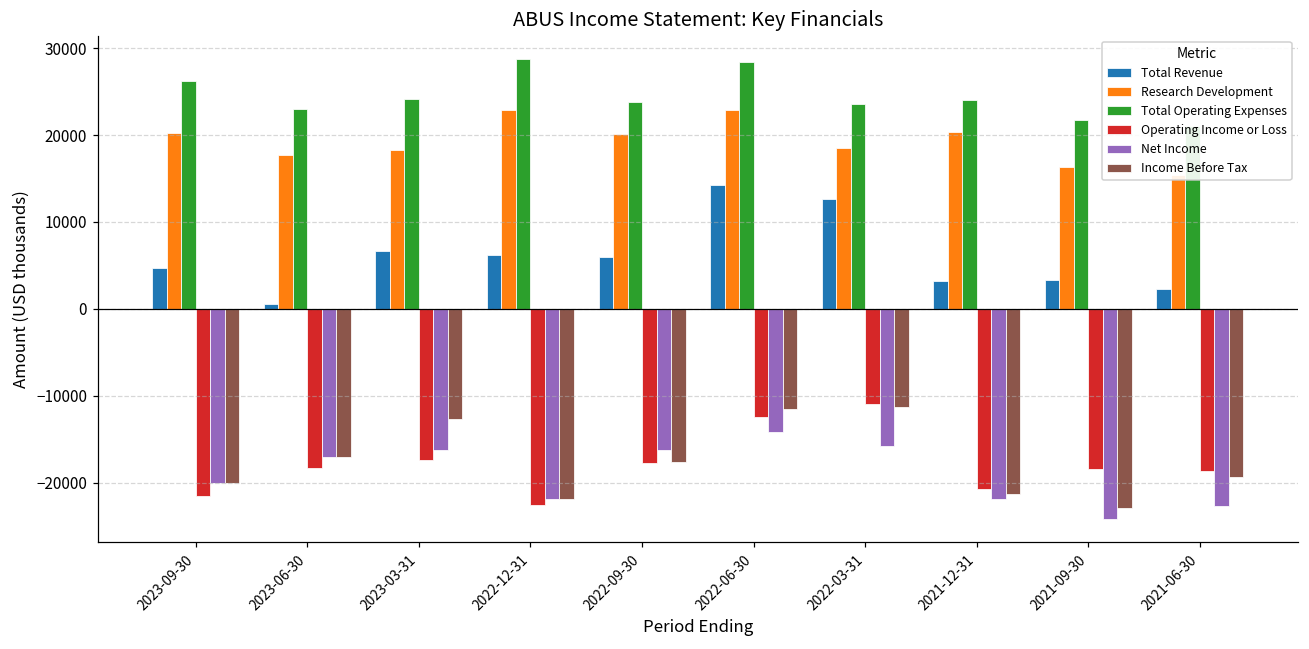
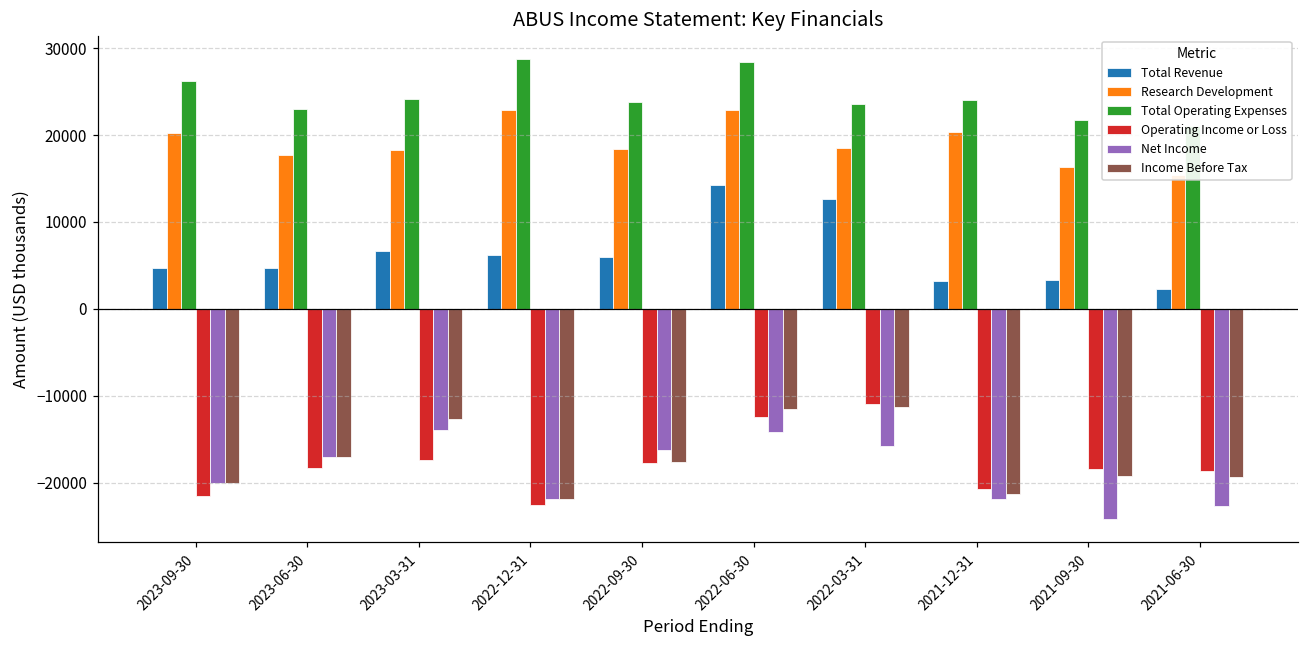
Total Revenue, 2023-06-30: 1000 -> 5000
Net Income, 2023-03-31: -16000 -> -14000
Research Development, 2022-09-30: 20000 -> 18000
Income Before Tax, 2021-09-30: -23000 -> -19000
